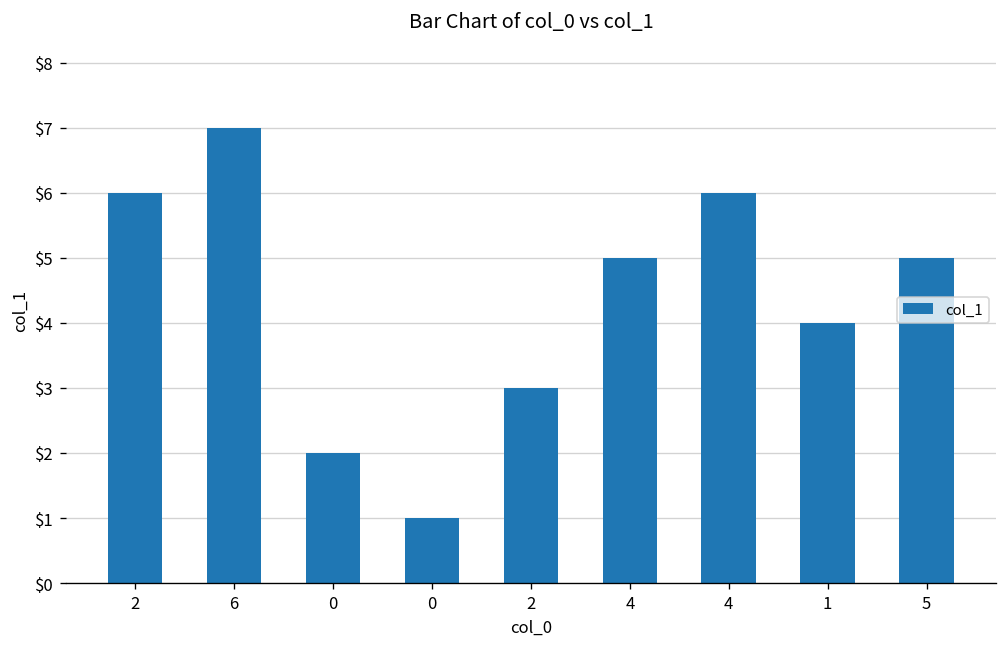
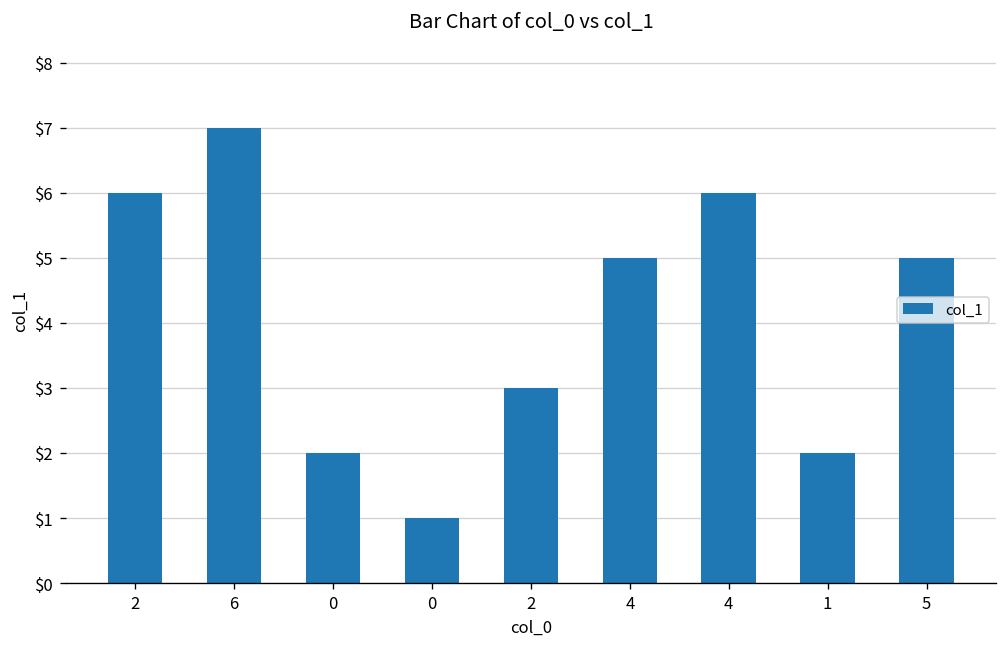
1: $4 -> $2
